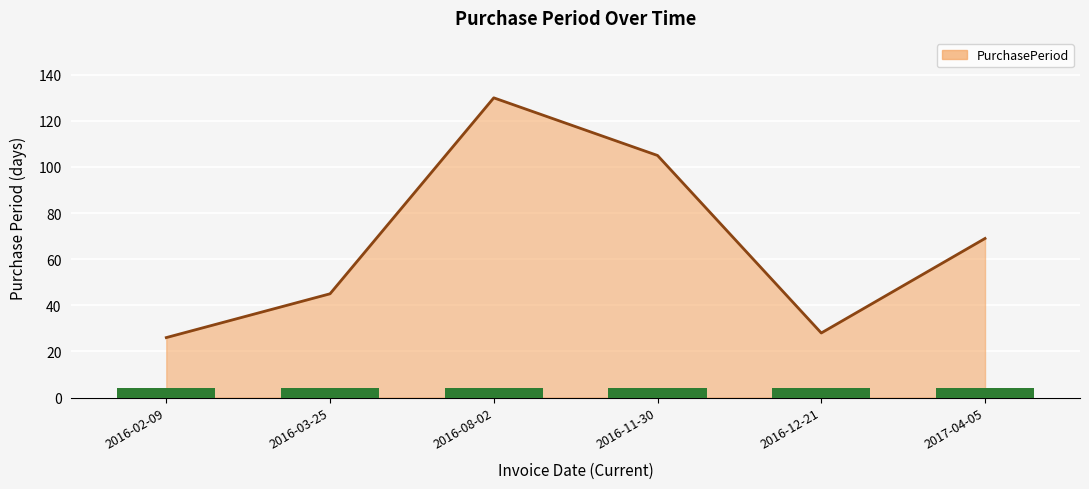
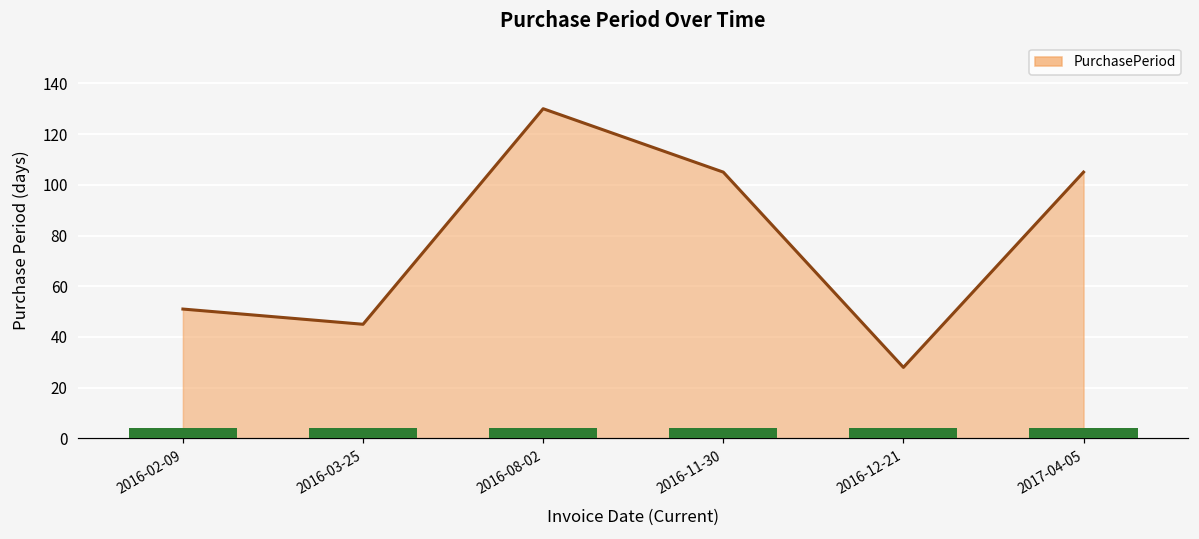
PurchasePeriod, 2016-02-09: 26 -> 51
PurchasePeriod, 2017-04-05: 69 -> 105
